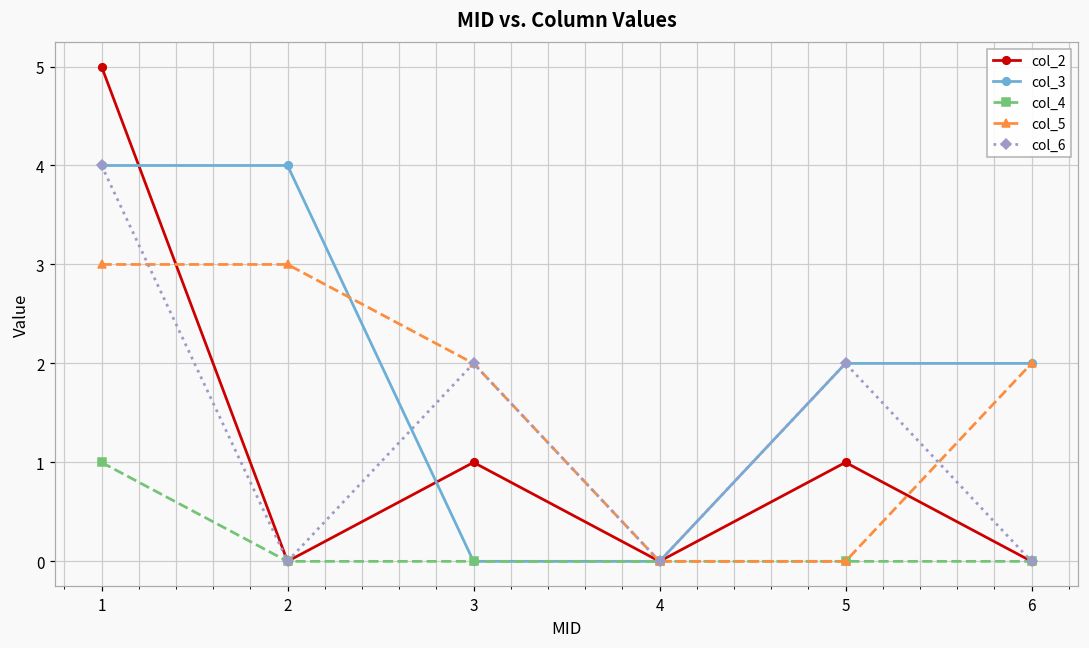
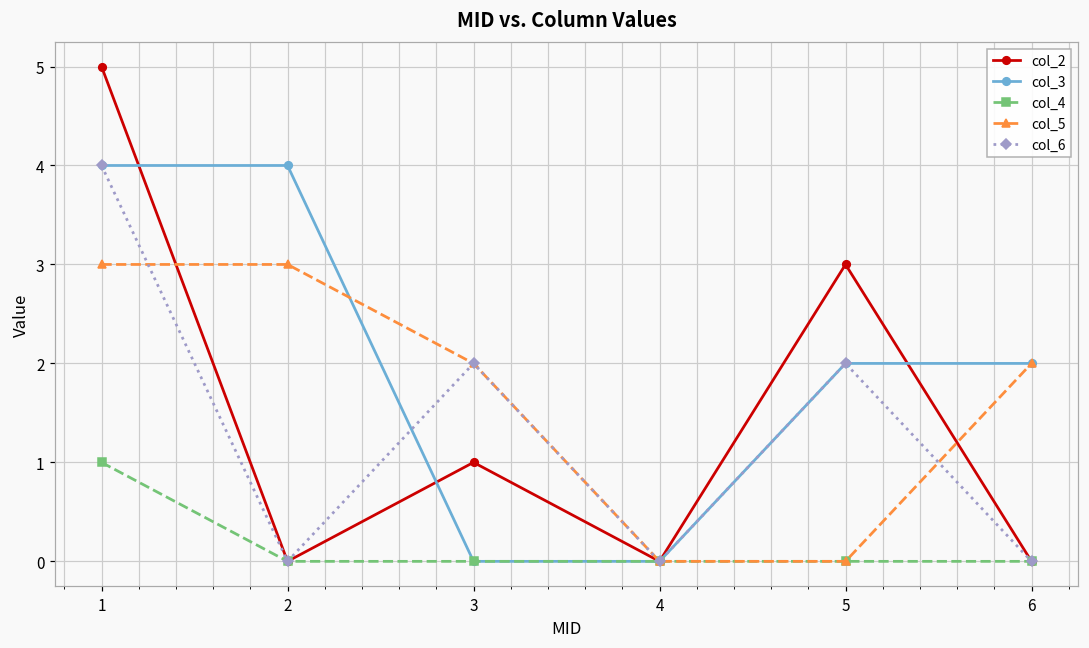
col_2, 5: 1 -> 3
